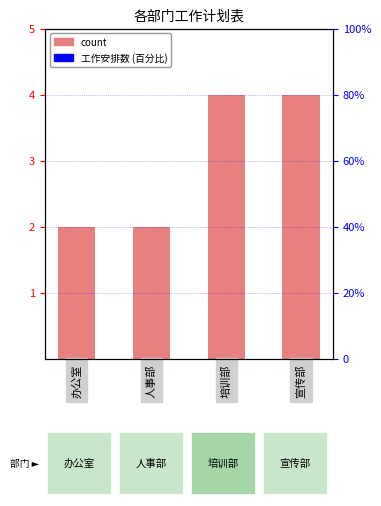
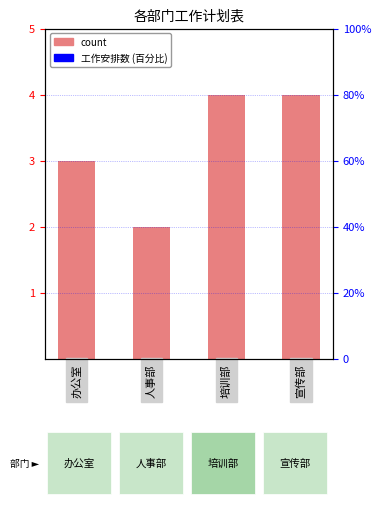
办公室: 2 -> 3
